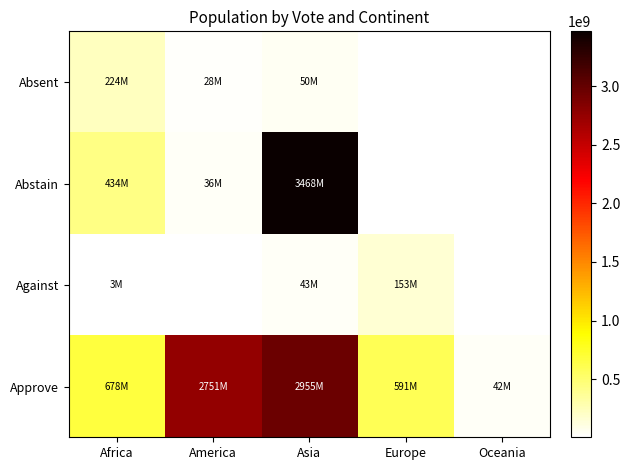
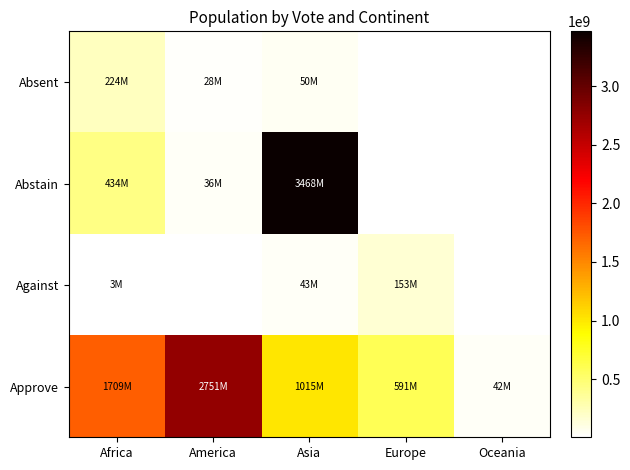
Approve, Africa: 678M -> 1709M
Approve, Asia: 2955M -> 1015M
